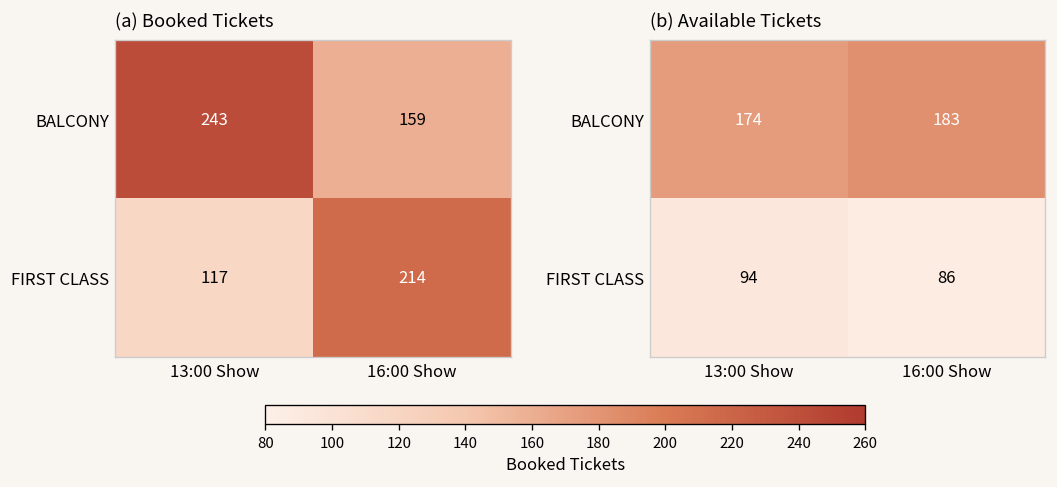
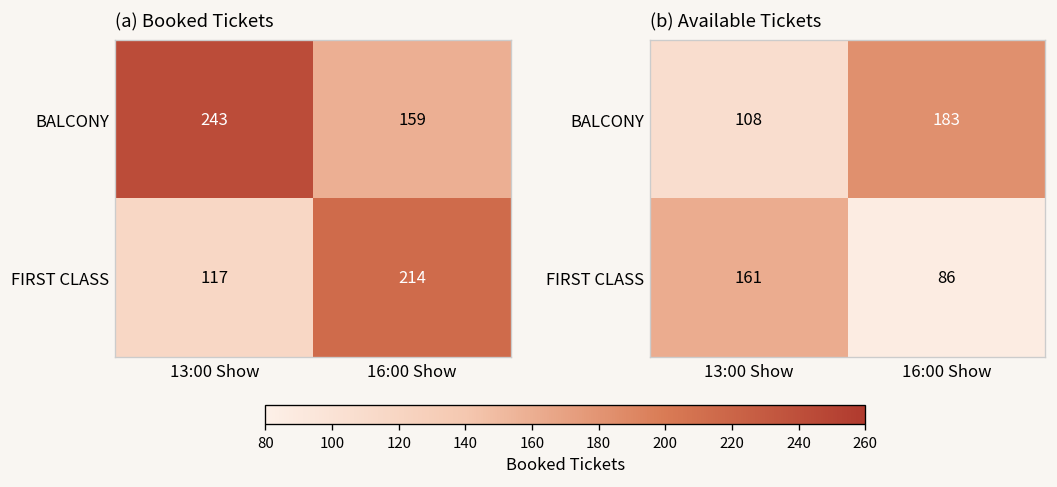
(b) Available Tickets, BALCONY, 13:00 Show: 174 -> 108
(b) Available Tickets, FIRST CLASS, 13:00 Show: 94 -> 161
